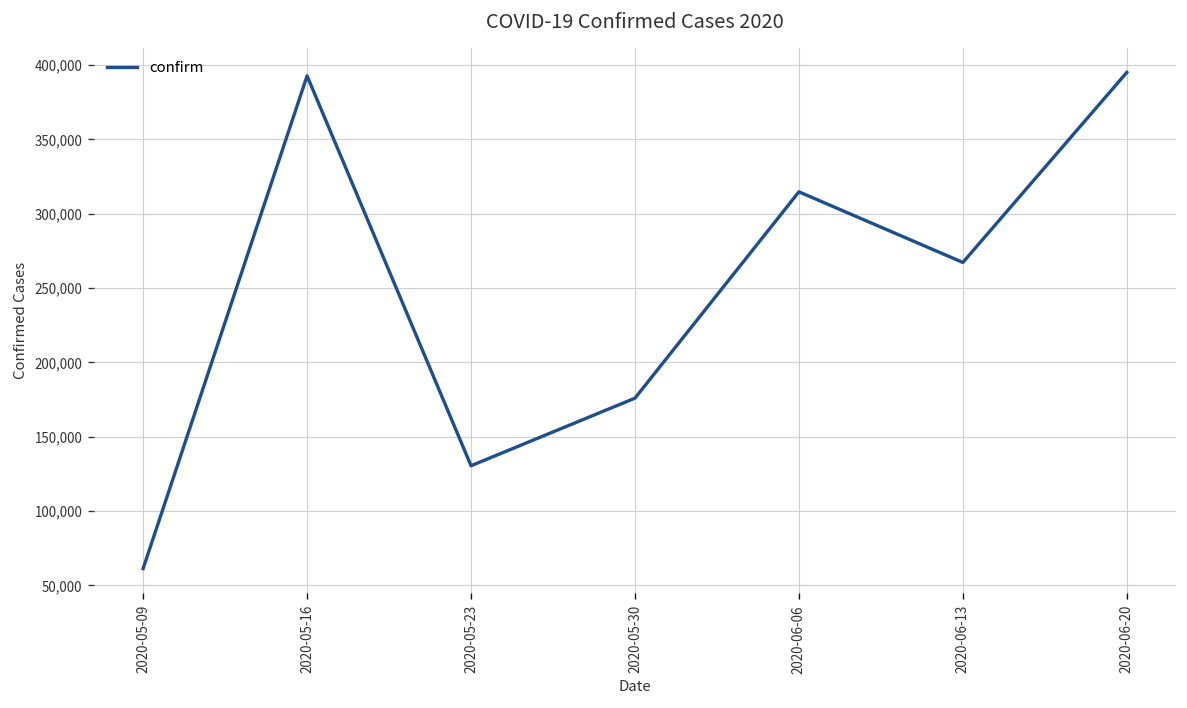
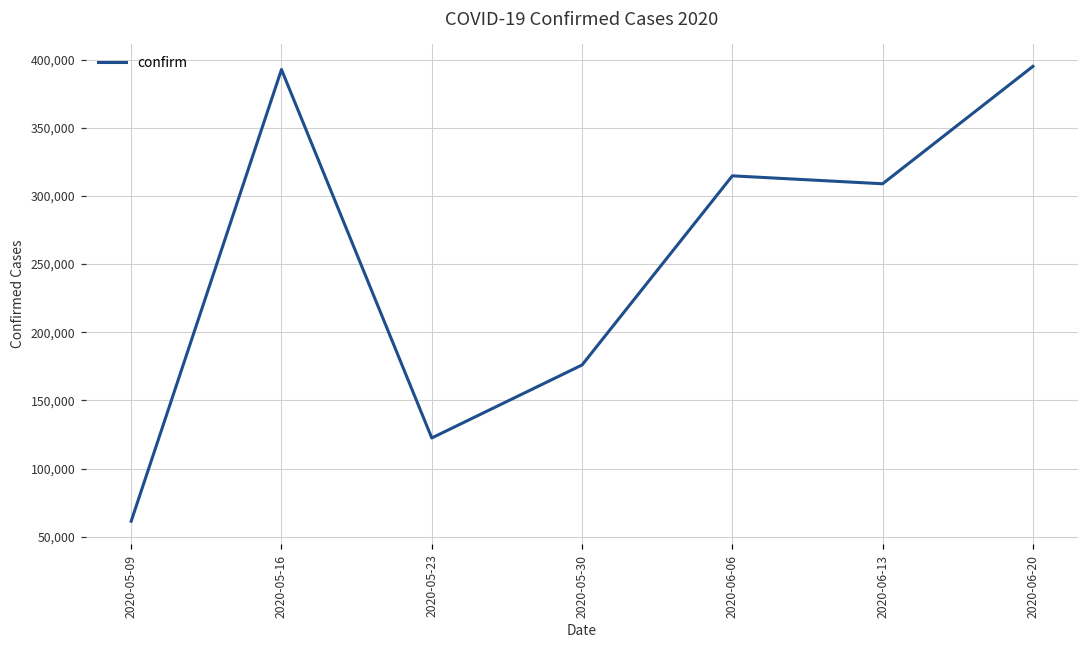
2020-05-23: 131,000 -> 122,000
2020-06-13: 267,000 -> 309,000
